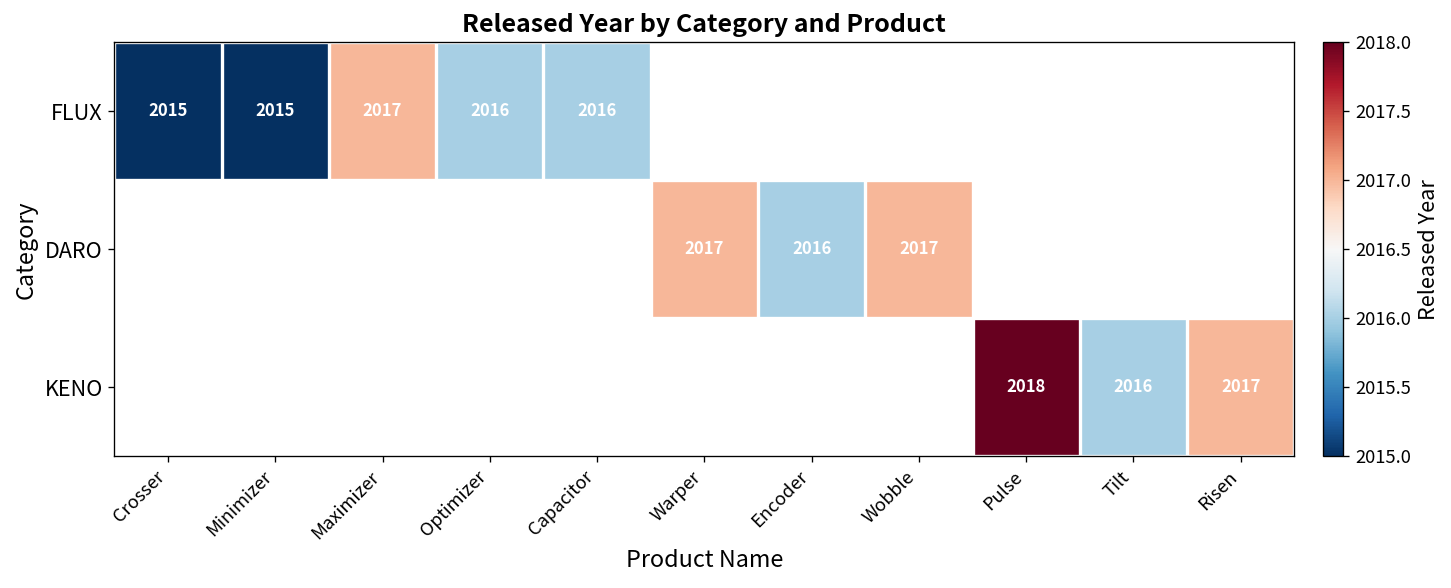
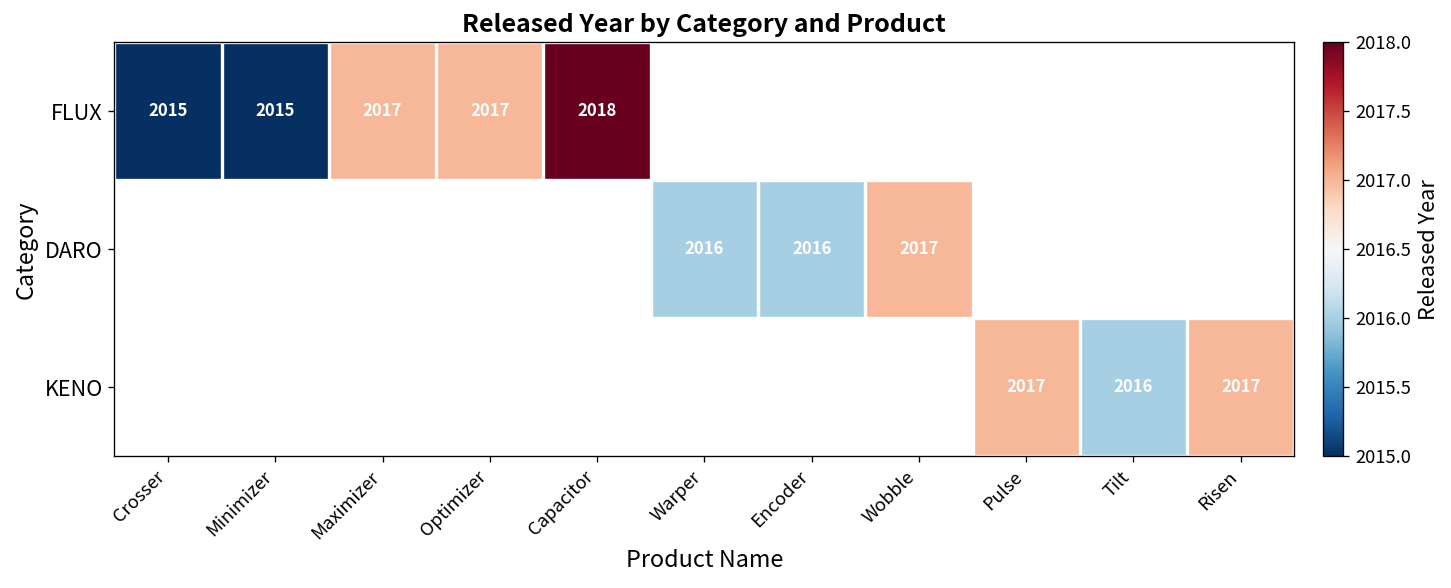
FLUX, Optimizer: 2016 -> 2017
FLUX, Capacitor: 2016 -> 2018
DARO, Warper: 2017 -> 2016
KENO, Pulse: 2018 -> 2017
